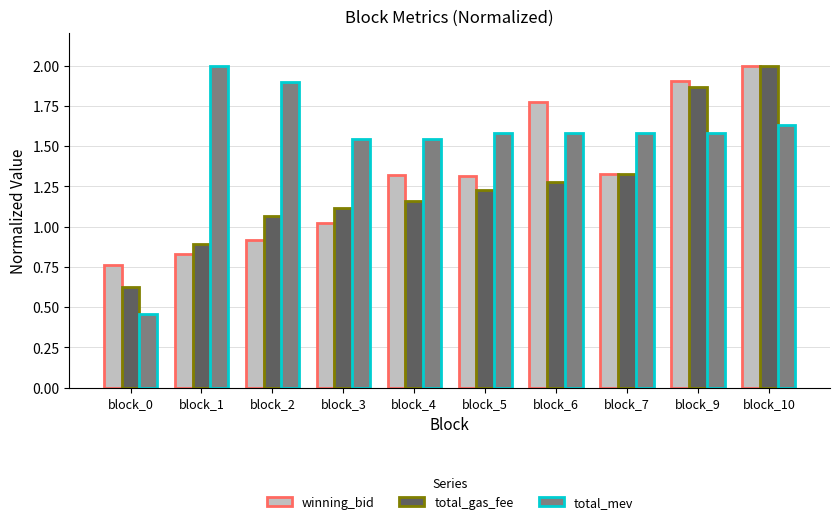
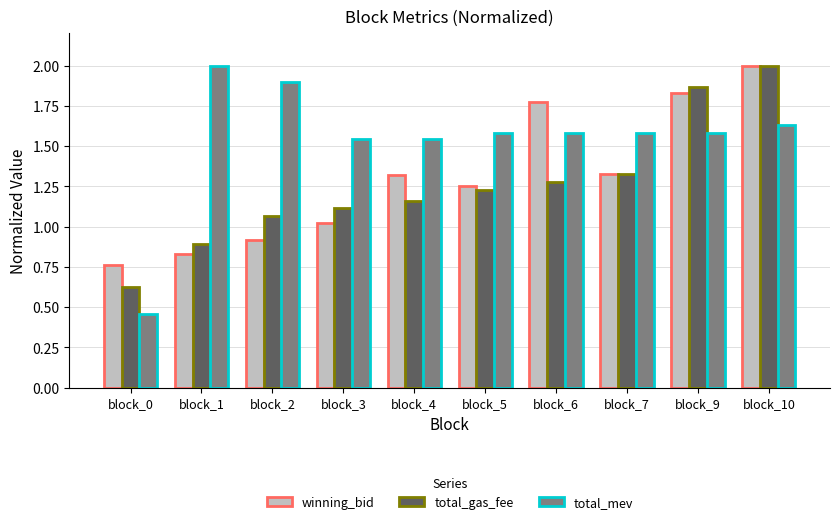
winning_bid, block_5: 1.32 -> 1.25
winning_bid, block_9: 1.90 -> 1.83
